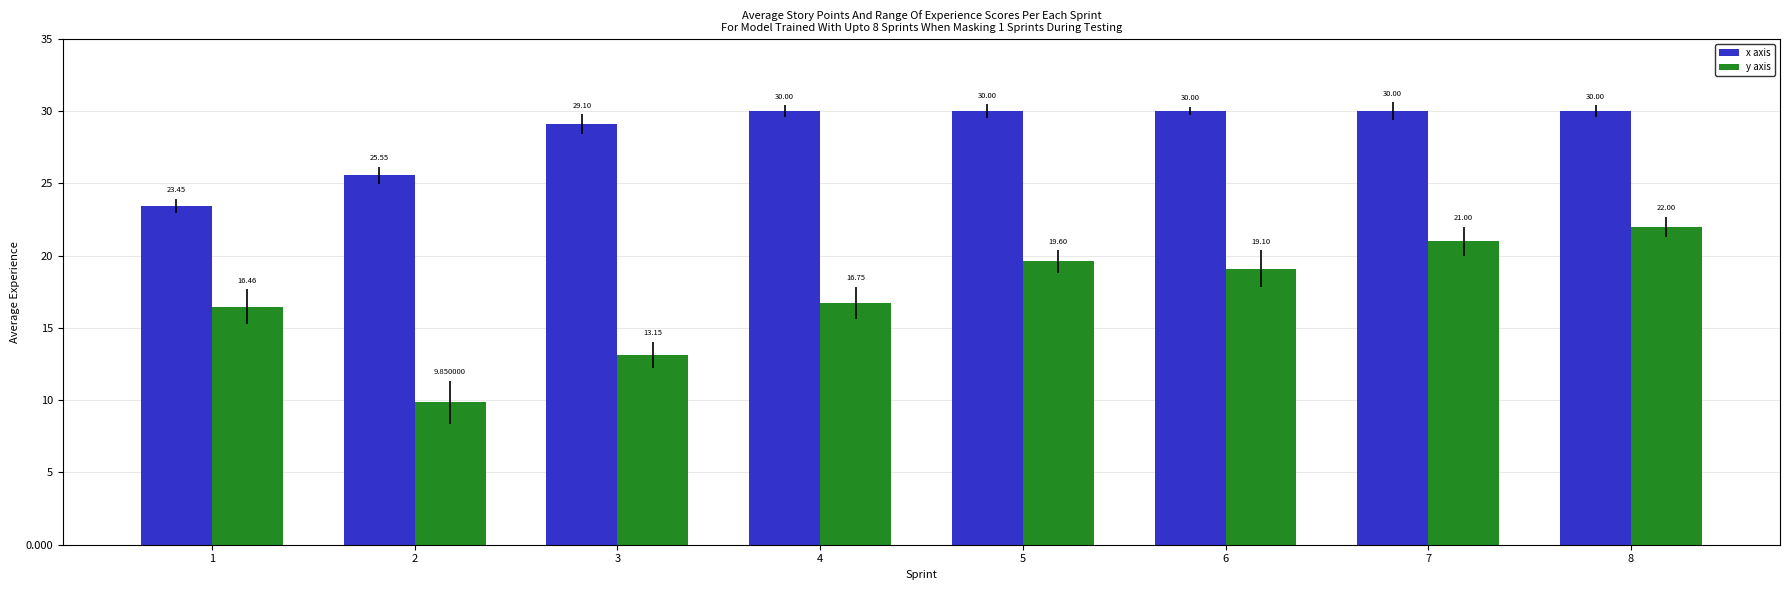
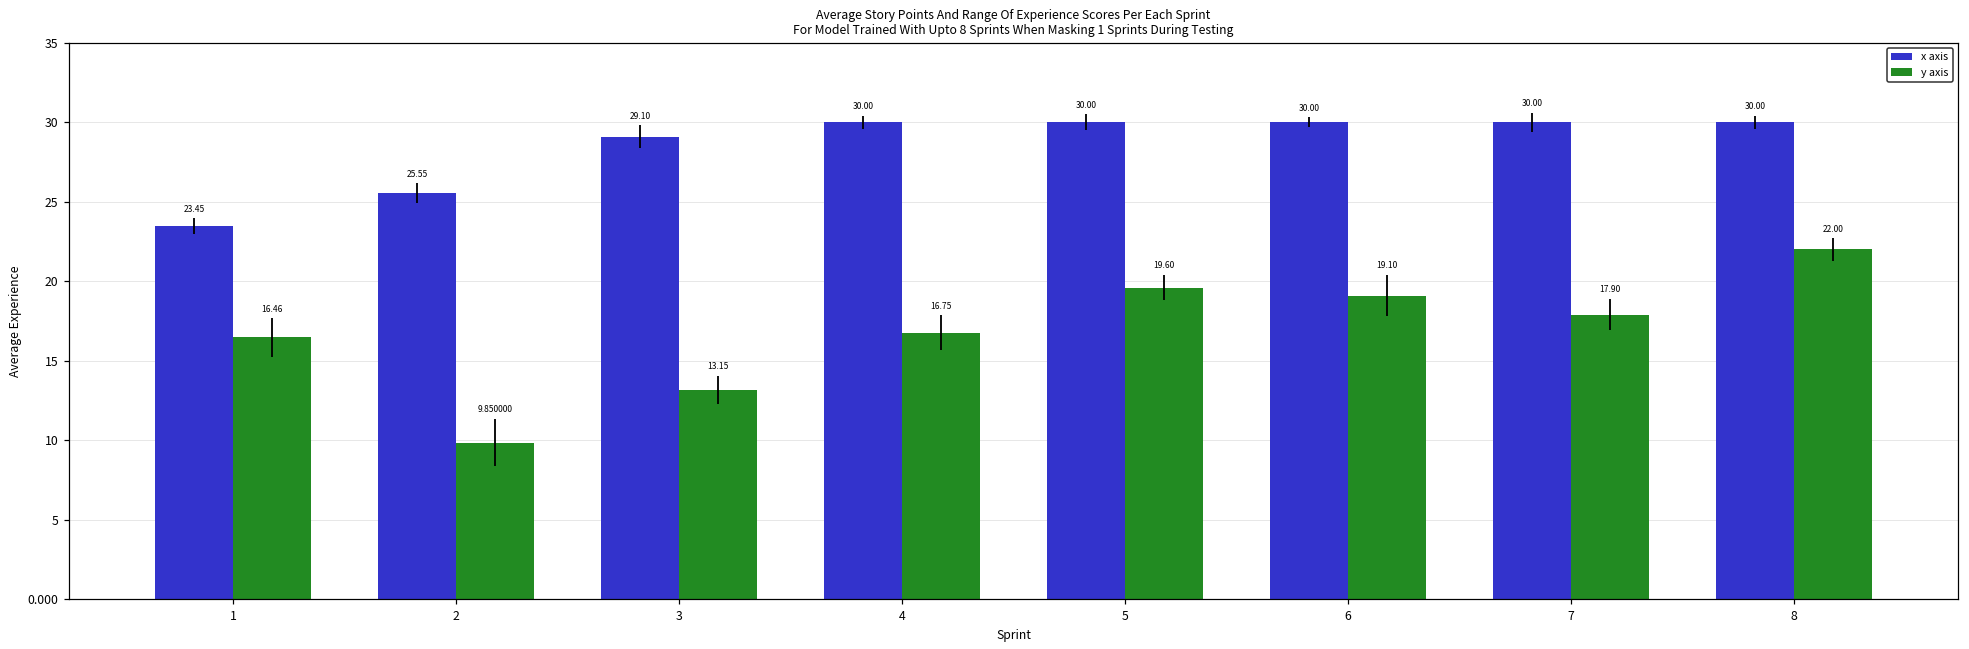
y axis, 7: 21.00 -> 17.90
